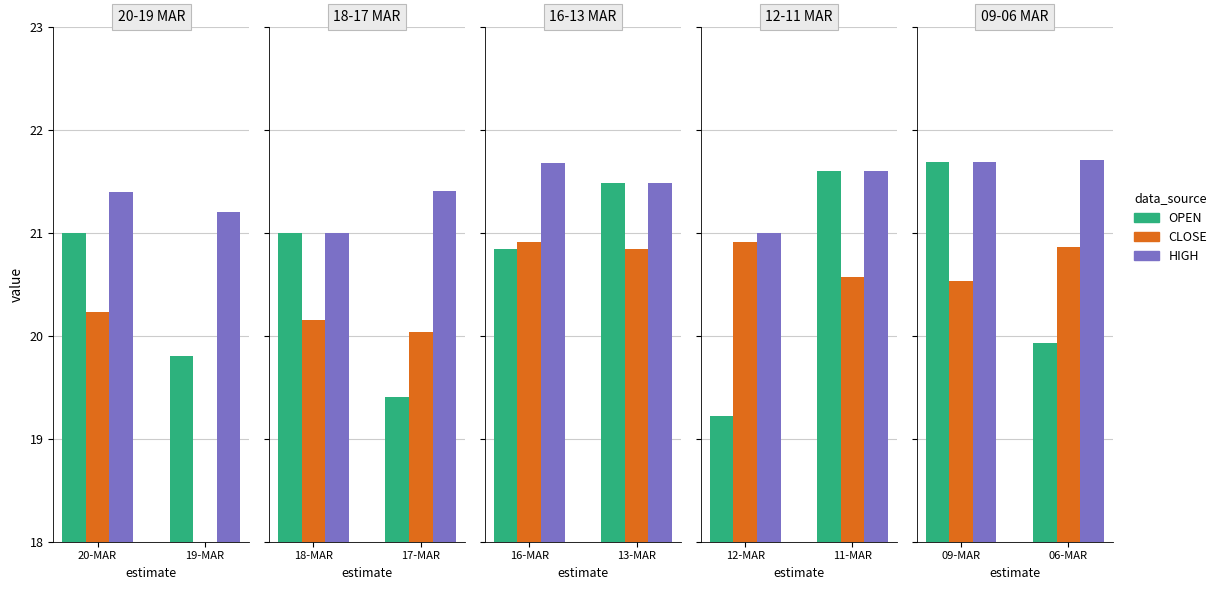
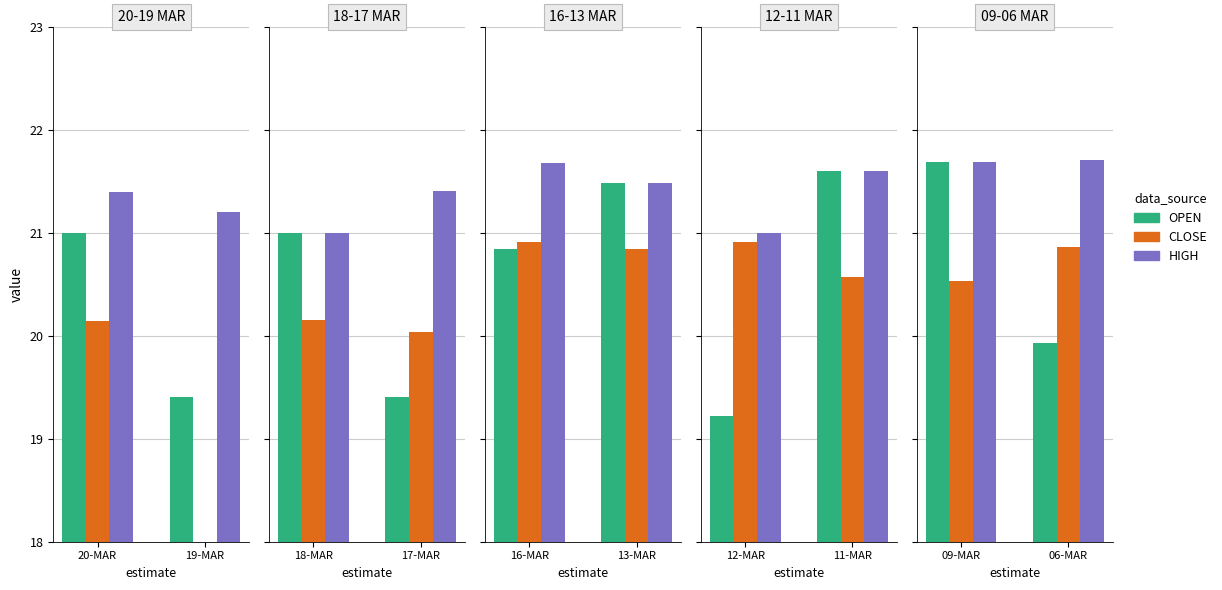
20-19 MAR, CLOSE, 20-MAR: 20.23 -> 20.14
20-19 MAR, OPEN, 19-MAR: 19.8 -> 19.4
